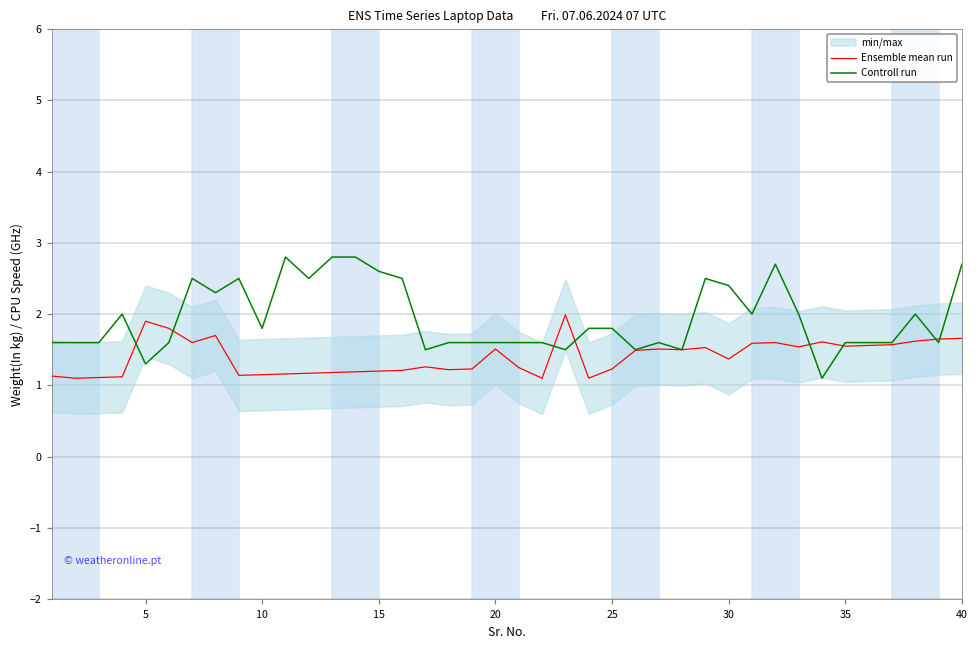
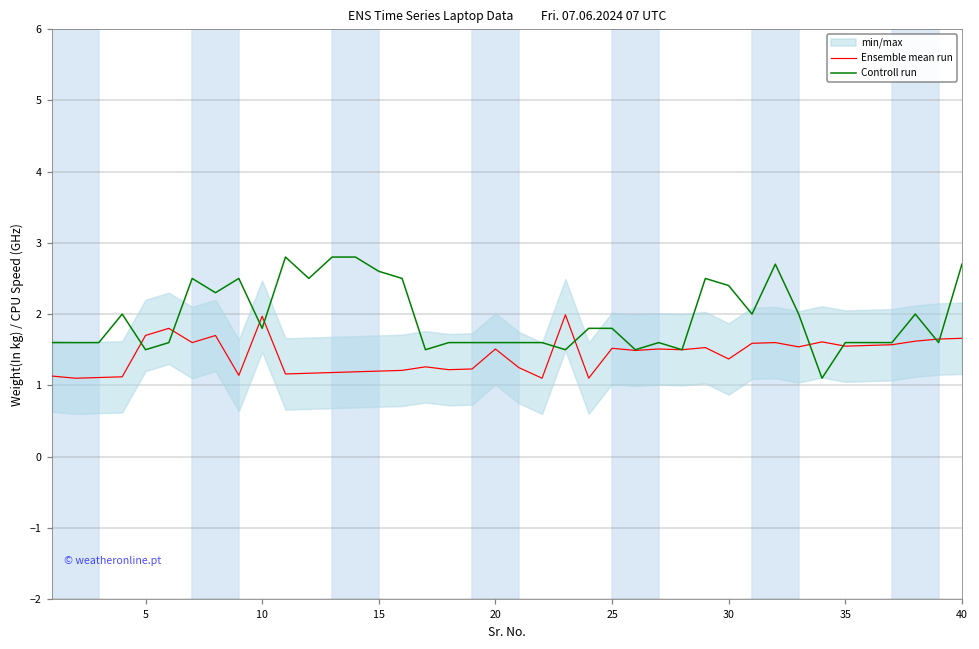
Ensemble mean run, 5: 1.9 -> 1.7
Controll run, 5: 1.3 -> 1.5
Ensemble mean run, 10: 1.2 -> 2.0
Ensemble mean run, 25: 1.2 -> 1.5
